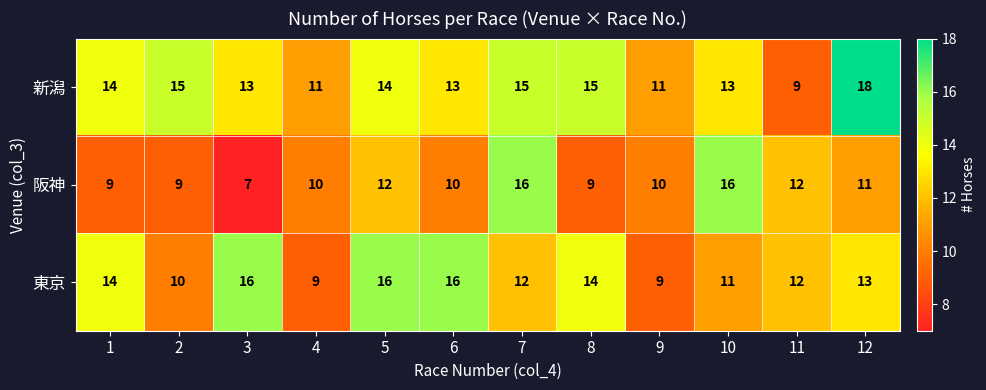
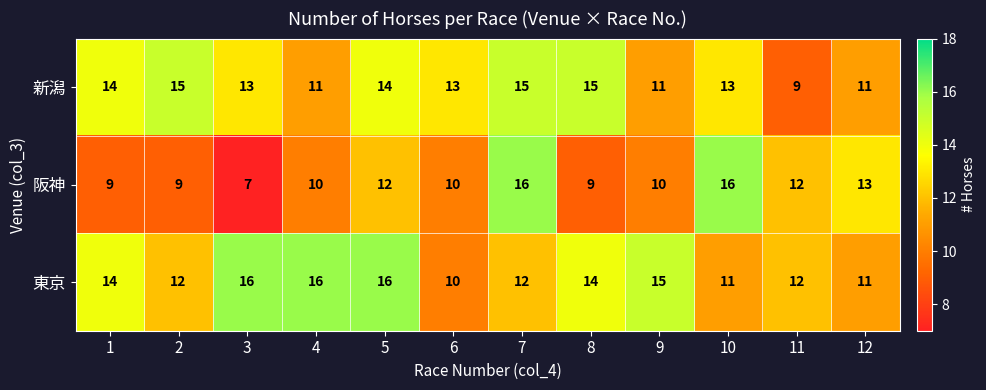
新潟, 12: 18 -> 11
阪神, 12: 11 -> 13
東京, 2: 10 -> 12
東京, 4: 9 -> 16
東京, 6: 16 -> 10
東京, 9: 9 -> 15
東京, 12: 13 -> 11
